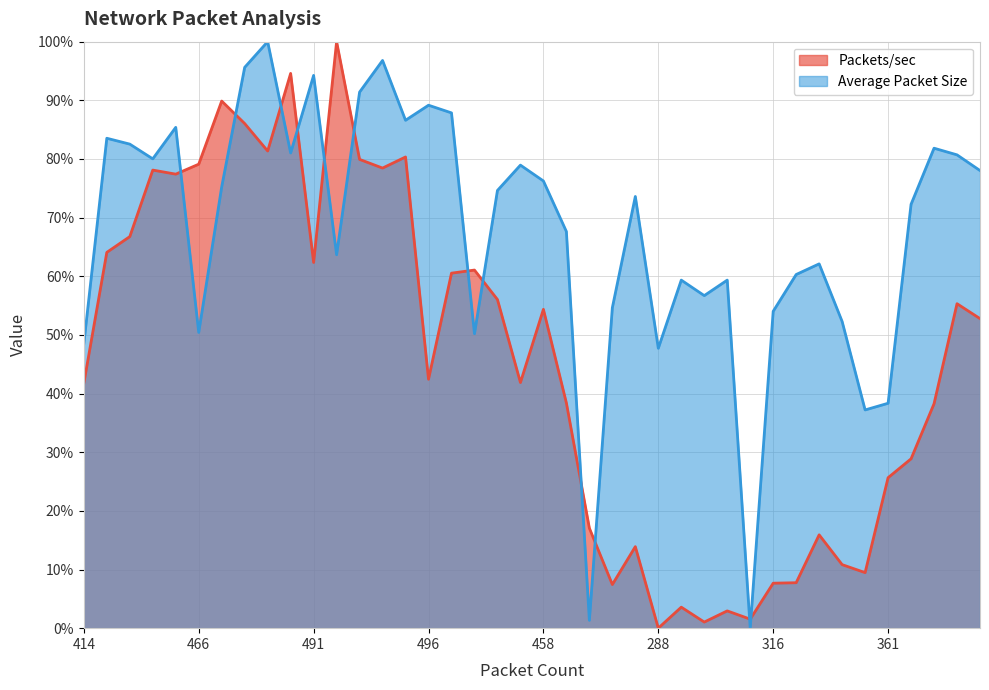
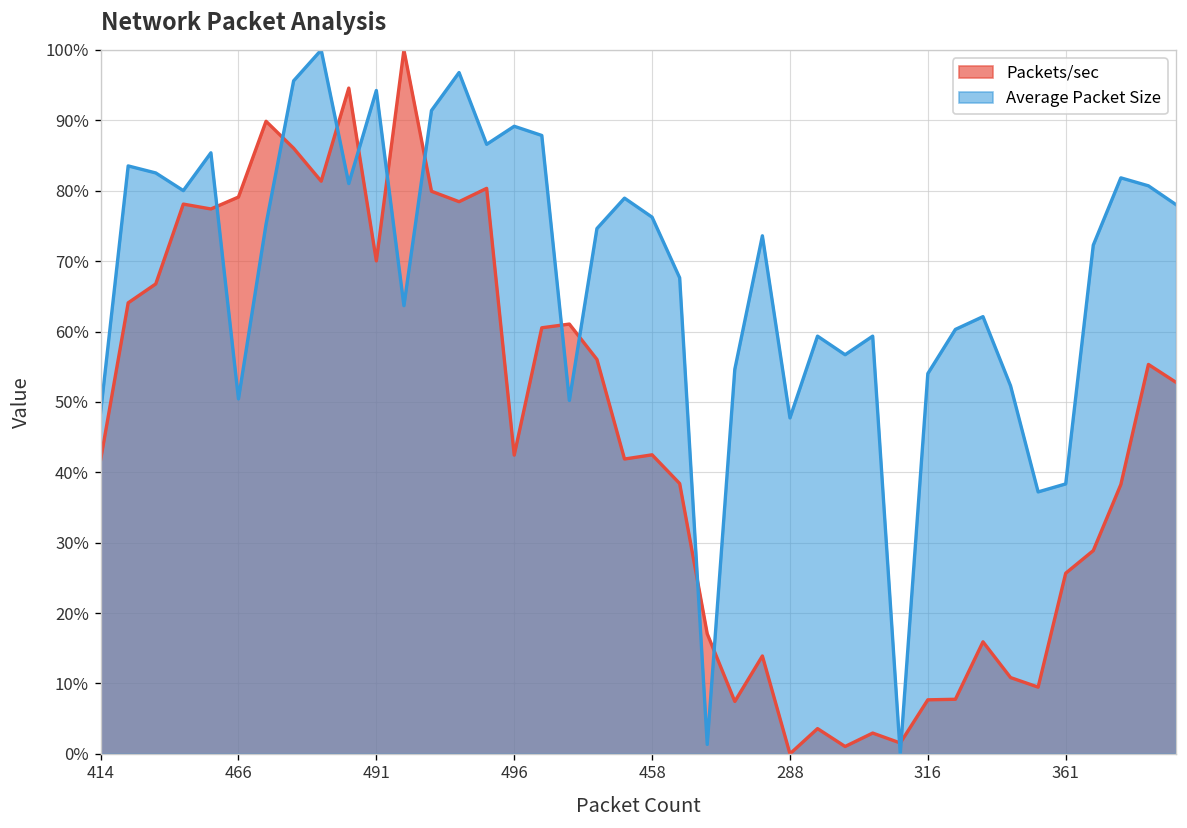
Packets/sec, 491: 62% -> 70%
Packets/sec, 458: 54% -> 42%
